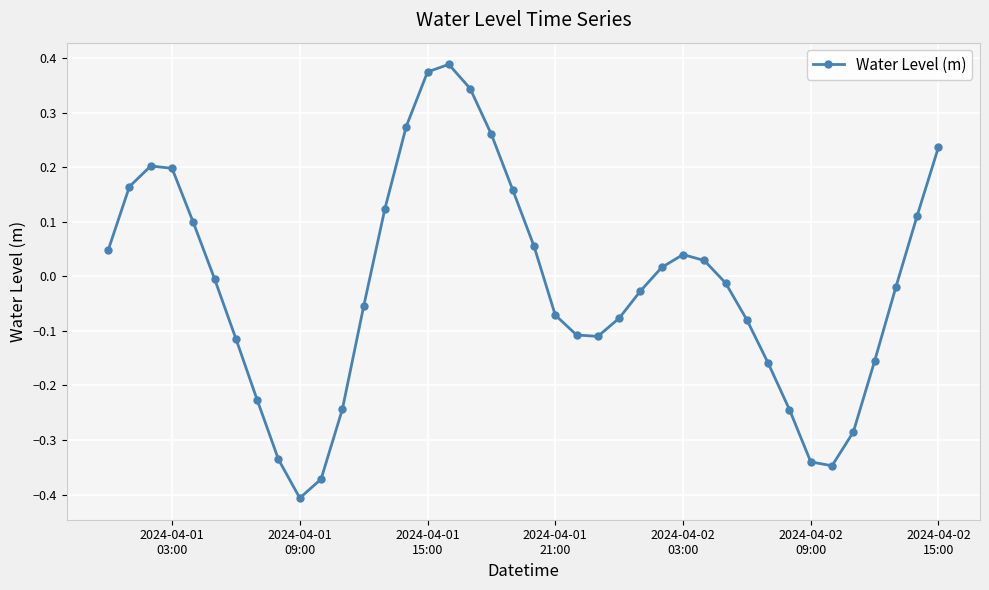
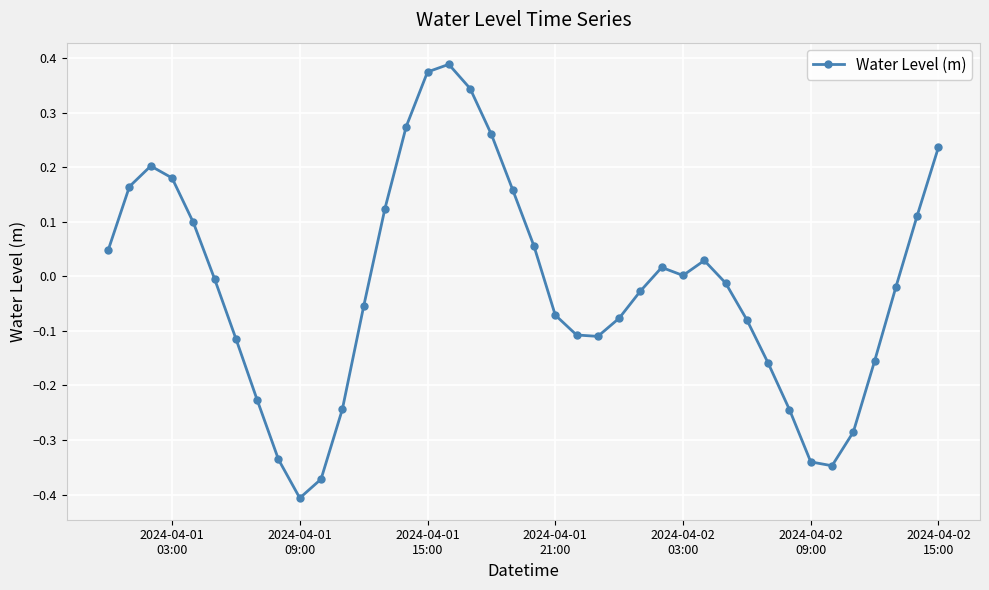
2024-04-01 03:00: 0.20 -> 0.18
2024-04-02 03:00: 0.04 -> 0.00
